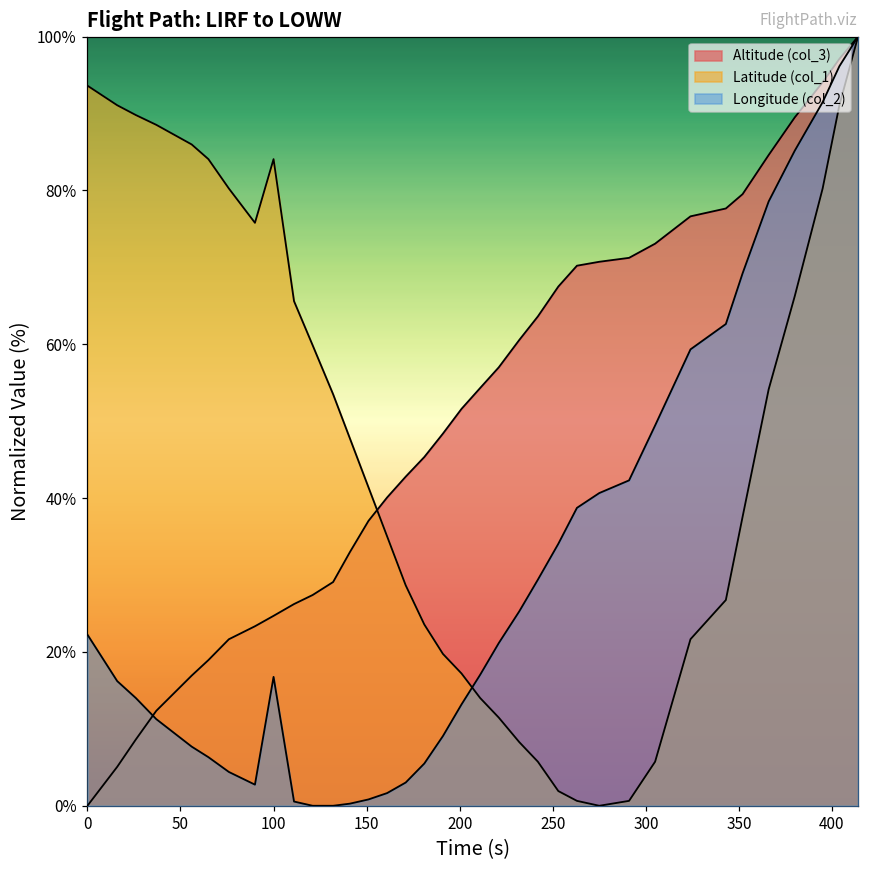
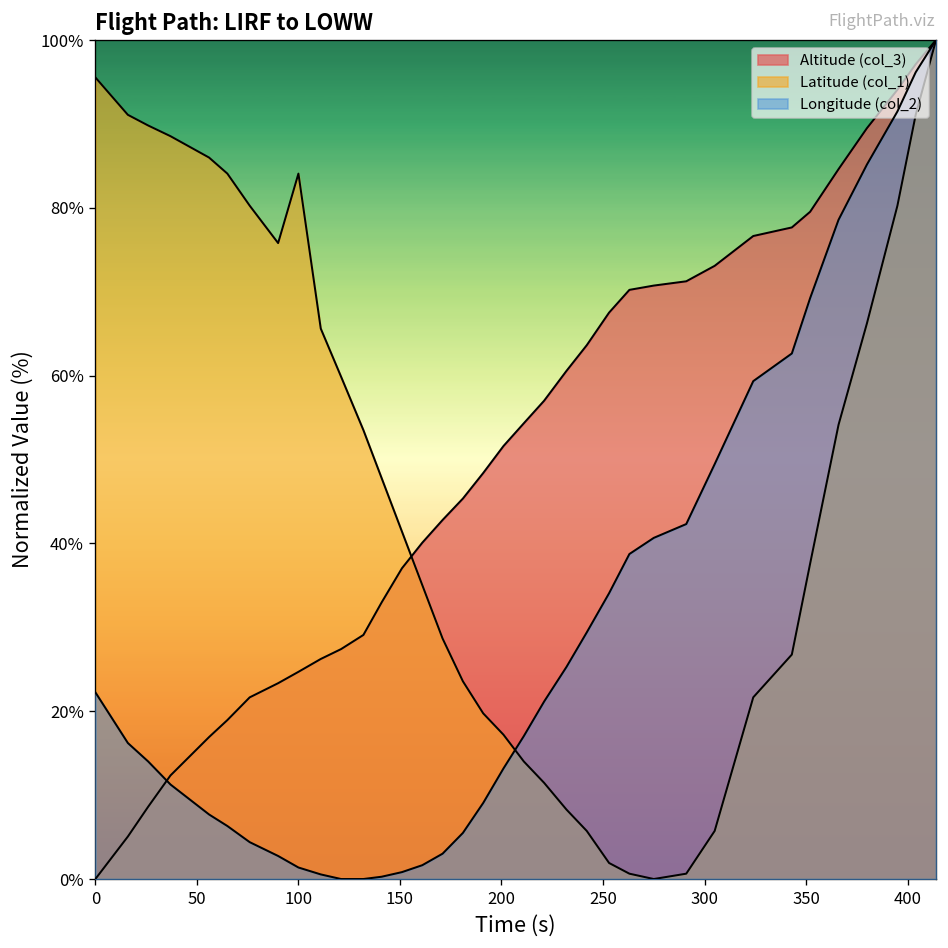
Latitude (col_1), 0: 94% -> 96%
Longitude (col_2), 100: 17% -> 1%
